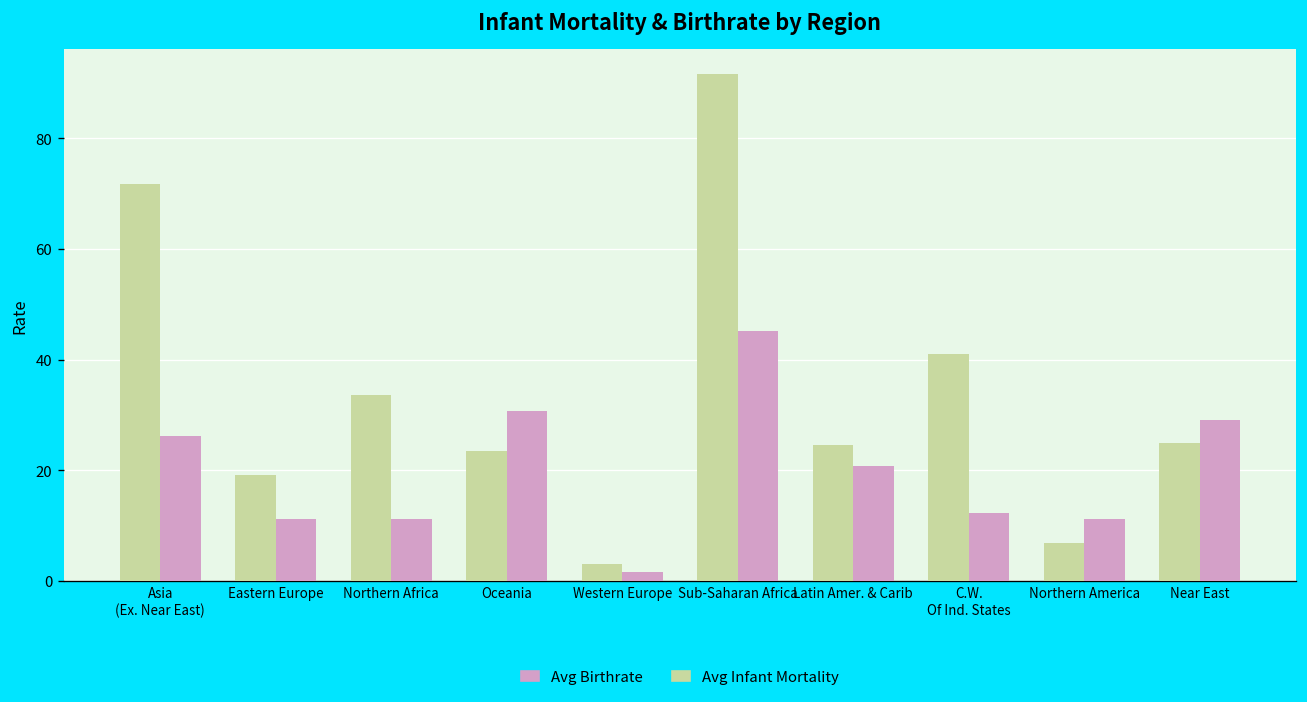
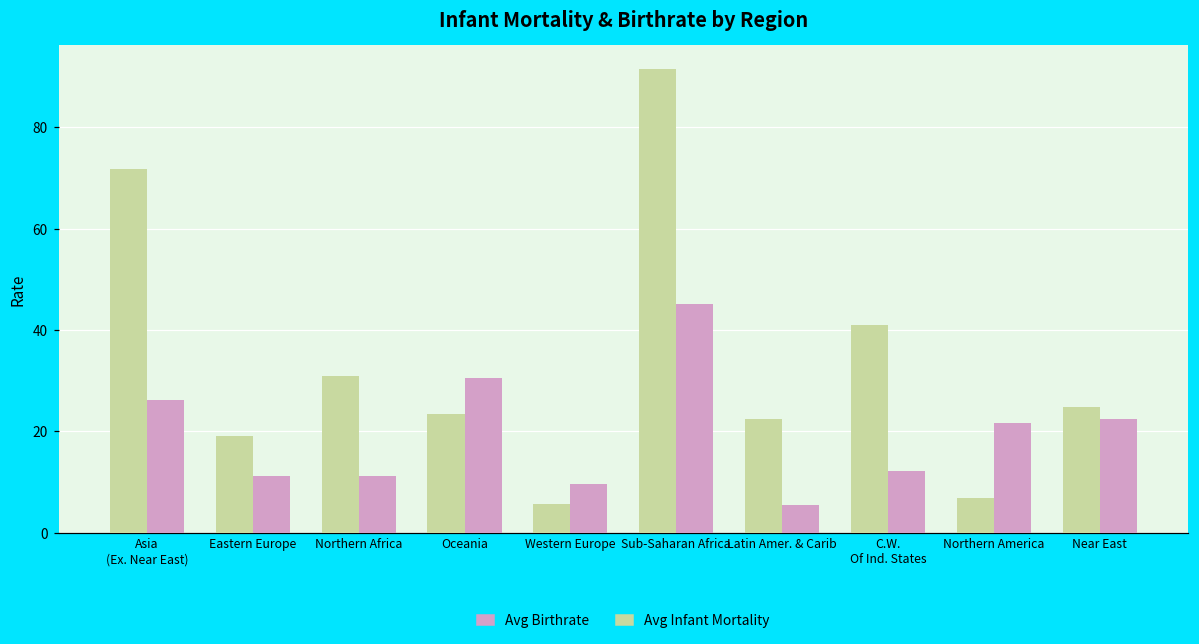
Avg Infant Mortality, Northern Africa: 34 -> 31
Avg Infant Mortality, Western Europe: 3 -> 6
Avg Birthrate, Western Europe: 2 -> 10
Avg Infant Mortality, Latin Amer. & Carib: 25 -> 22
Avg Birthrate, Latin Amer. & Carib: 21 -> 5
Avg Birthrate, Northern America: 11 -> 22
Avg Birthrate, Near East: 29 -> 22
